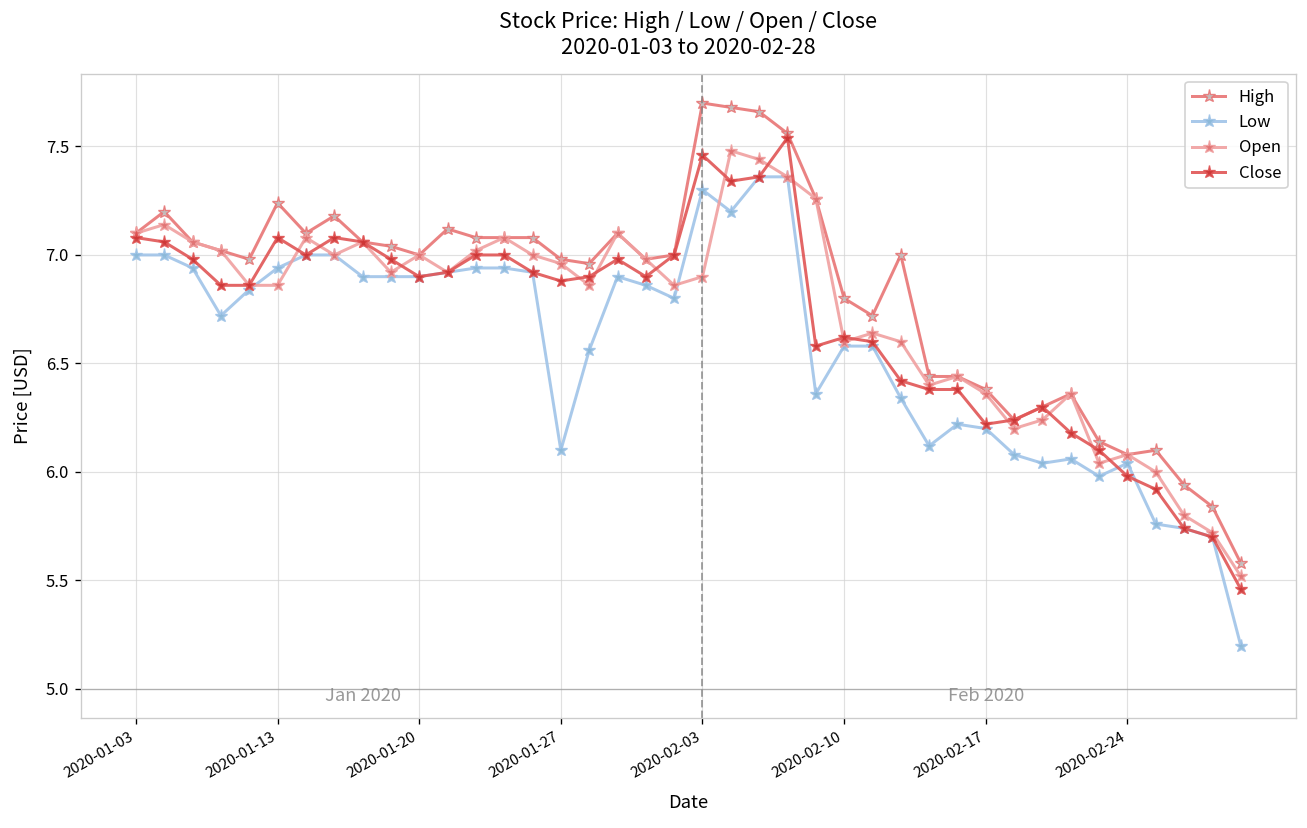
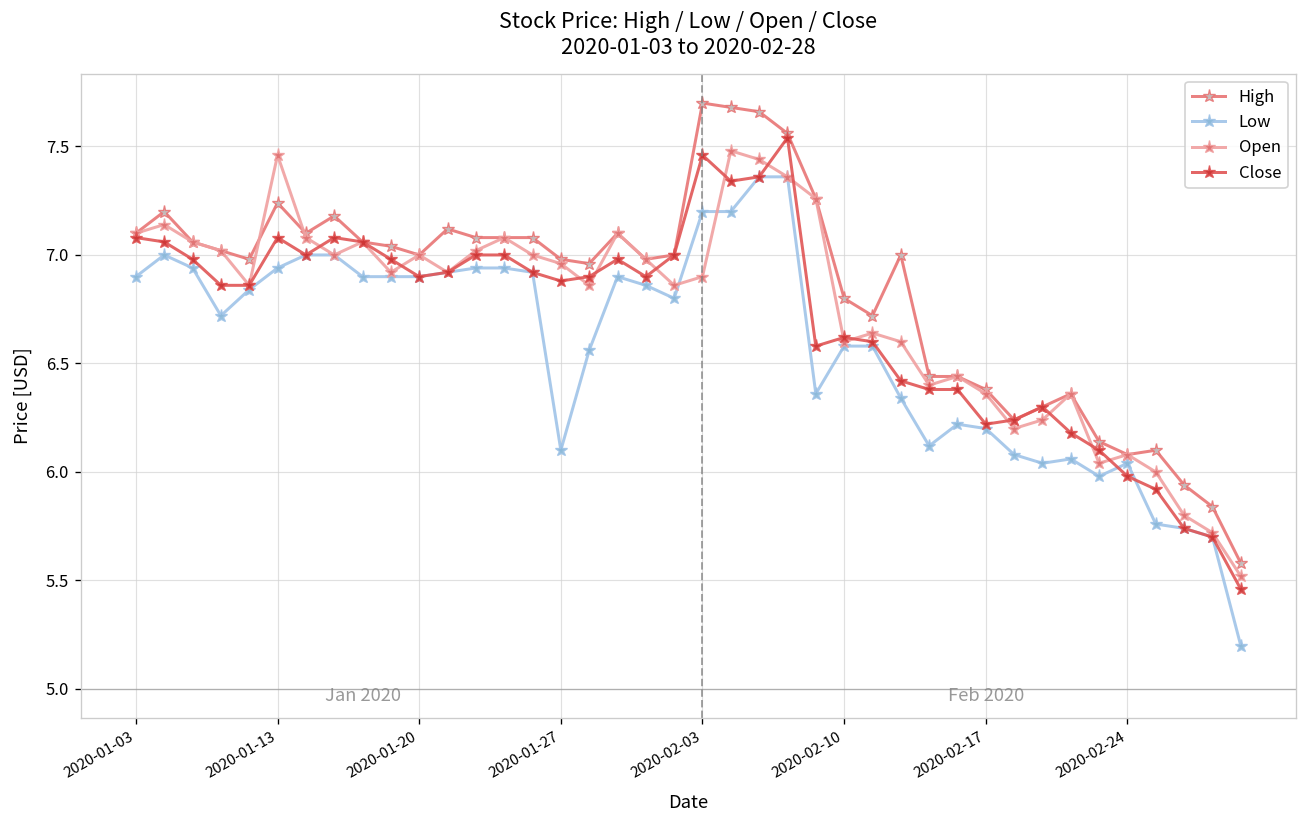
Low, 2020-01-03: 7.0 -> 6.9
Open, 2020-01-13: 6.86 -> 7.46
Low, 2020-02-03: 7.3 -> 7.2
